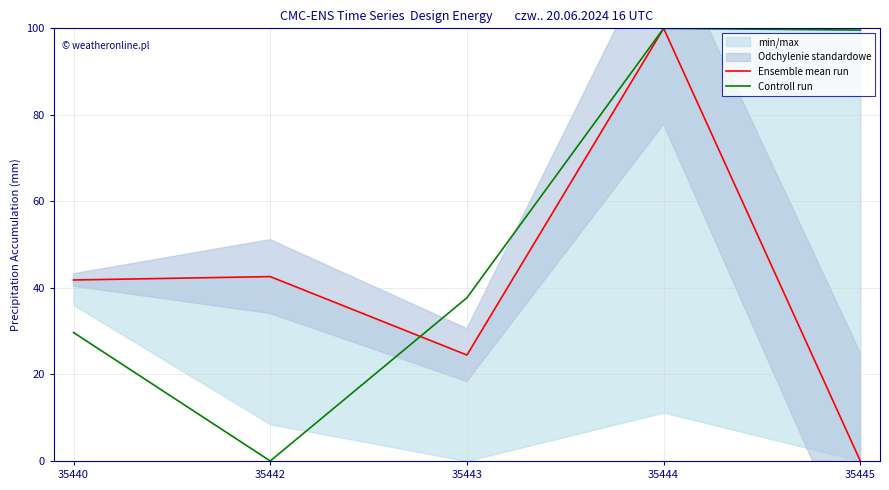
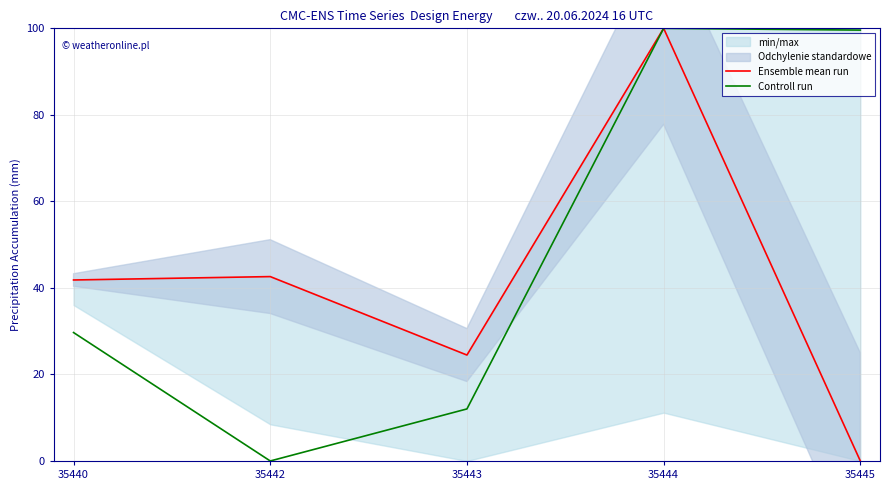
Controll run, 35443: 38 -> 12
